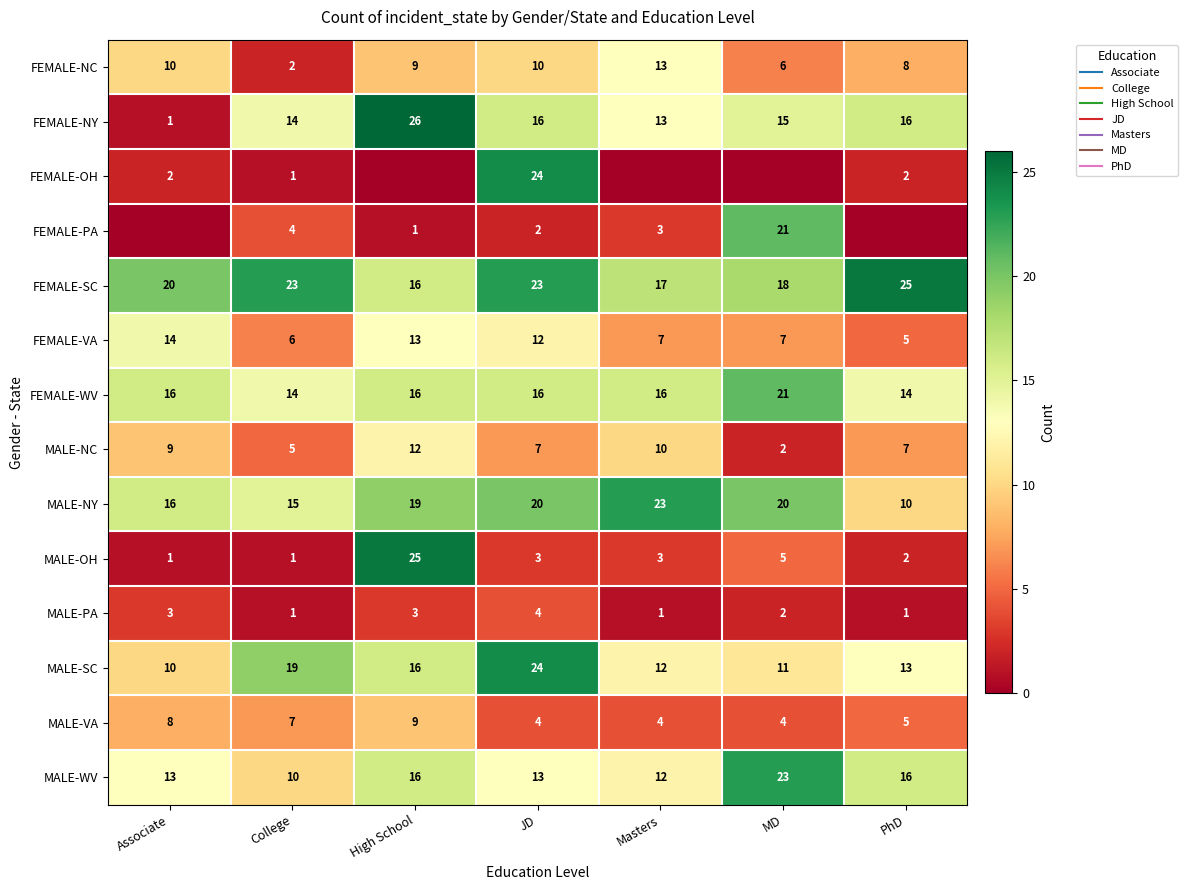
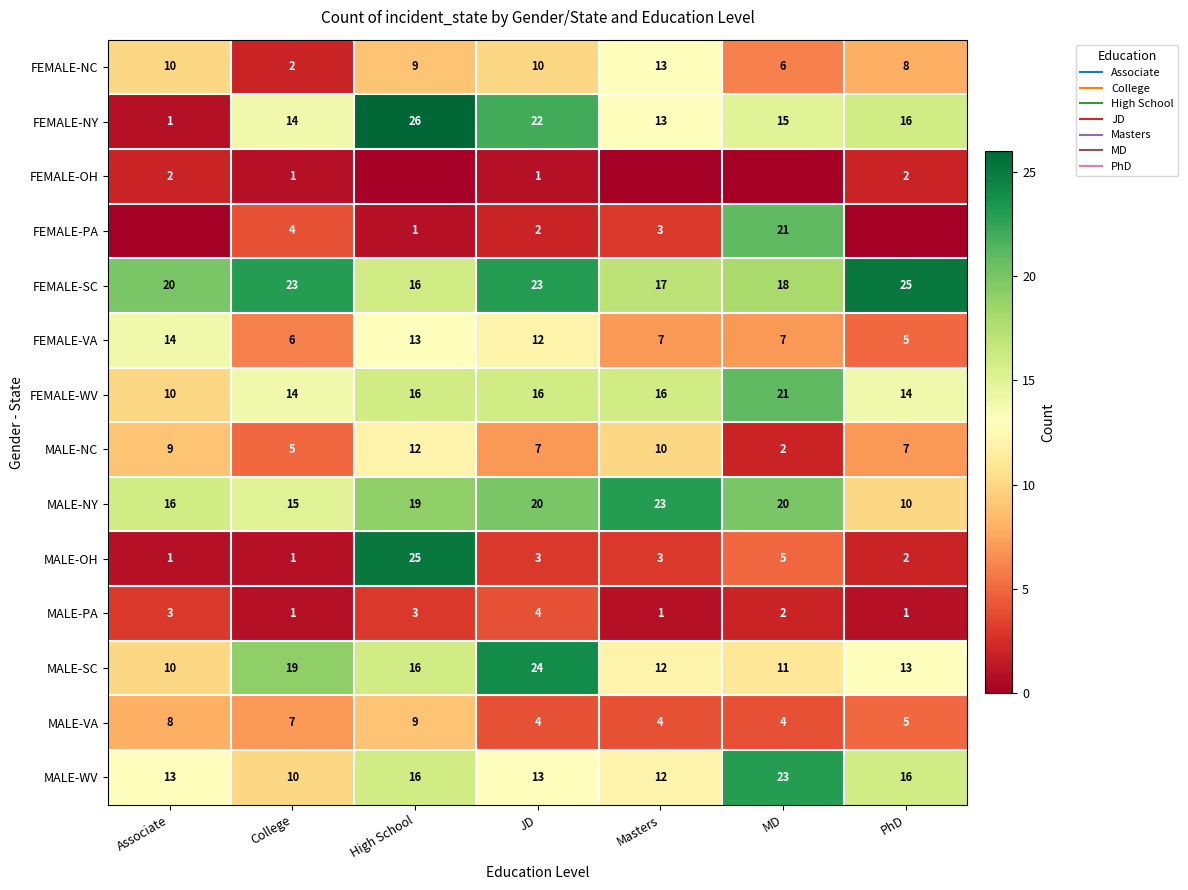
FEMALE-NY, JD: 16 -> 22
FEMALE-OH, JD: 24 -> 1
FEMALE-WV, Associate: 16 -> 10
